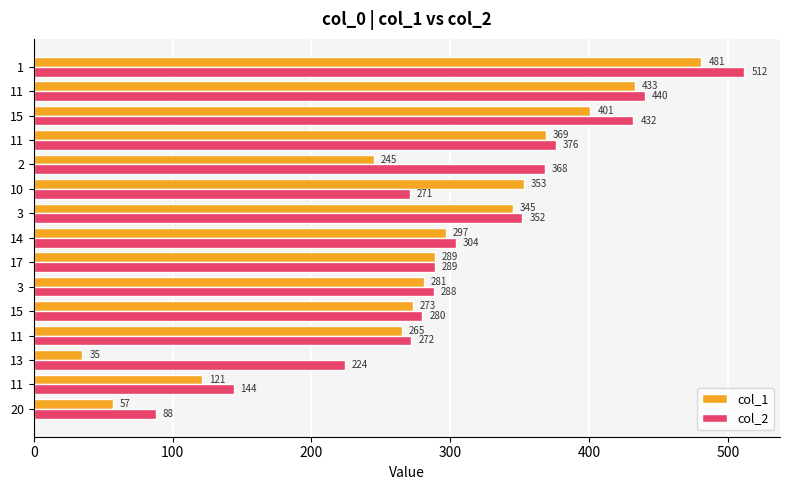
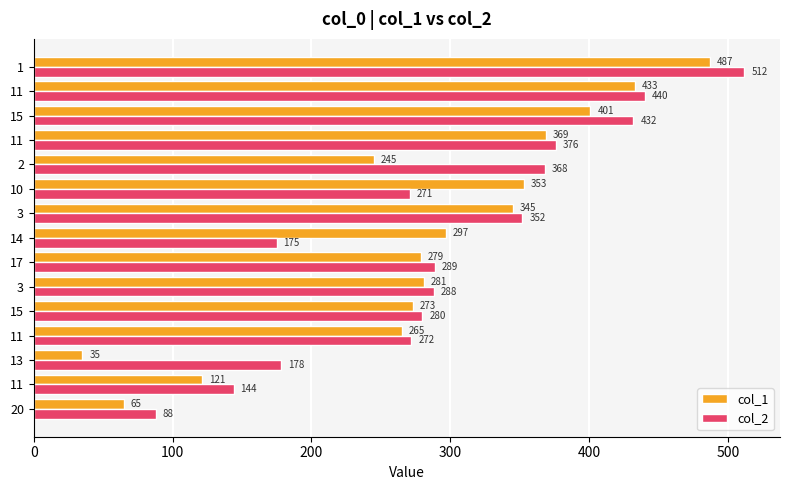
col_1, 1: 481 -> 487
col_2, 14: 304 -> 175
col_1, 17: 289 -> 279
col_2, 13: 224 -> 178
col_1, 20: 57 -> 65
